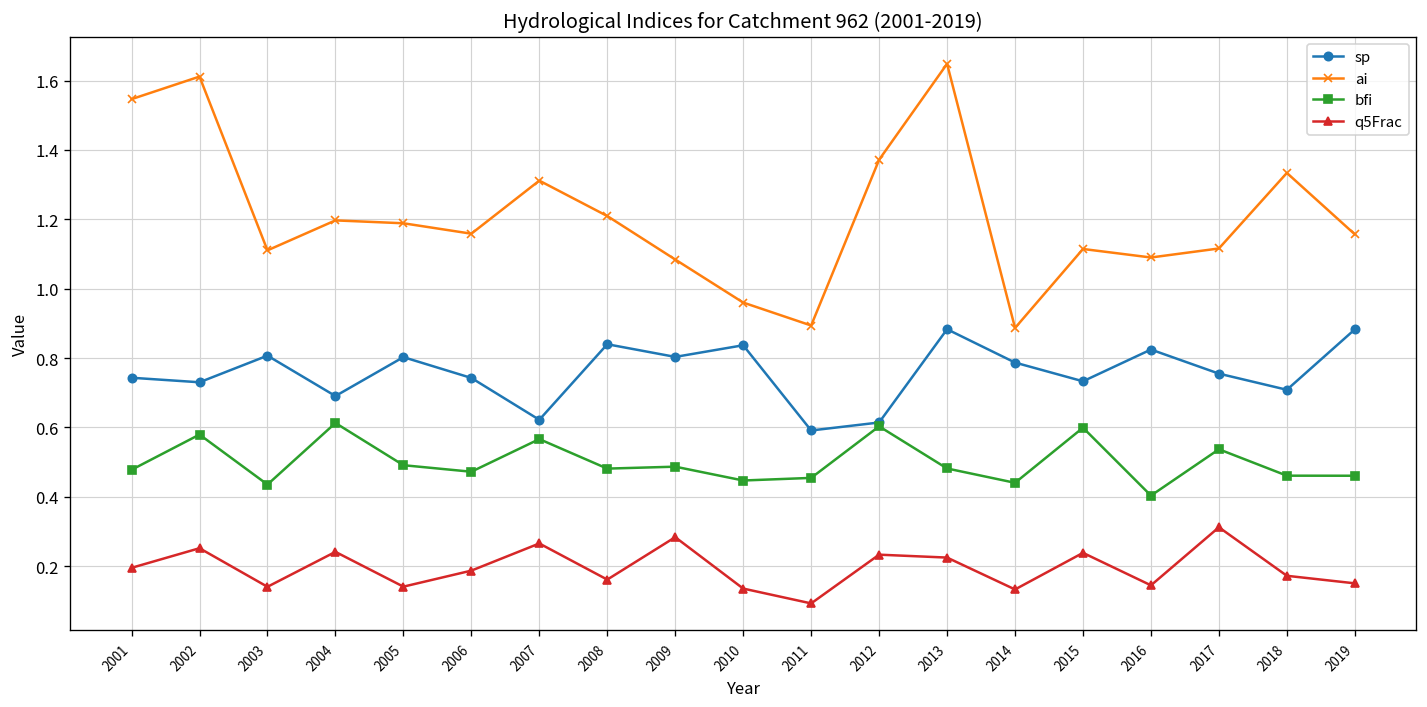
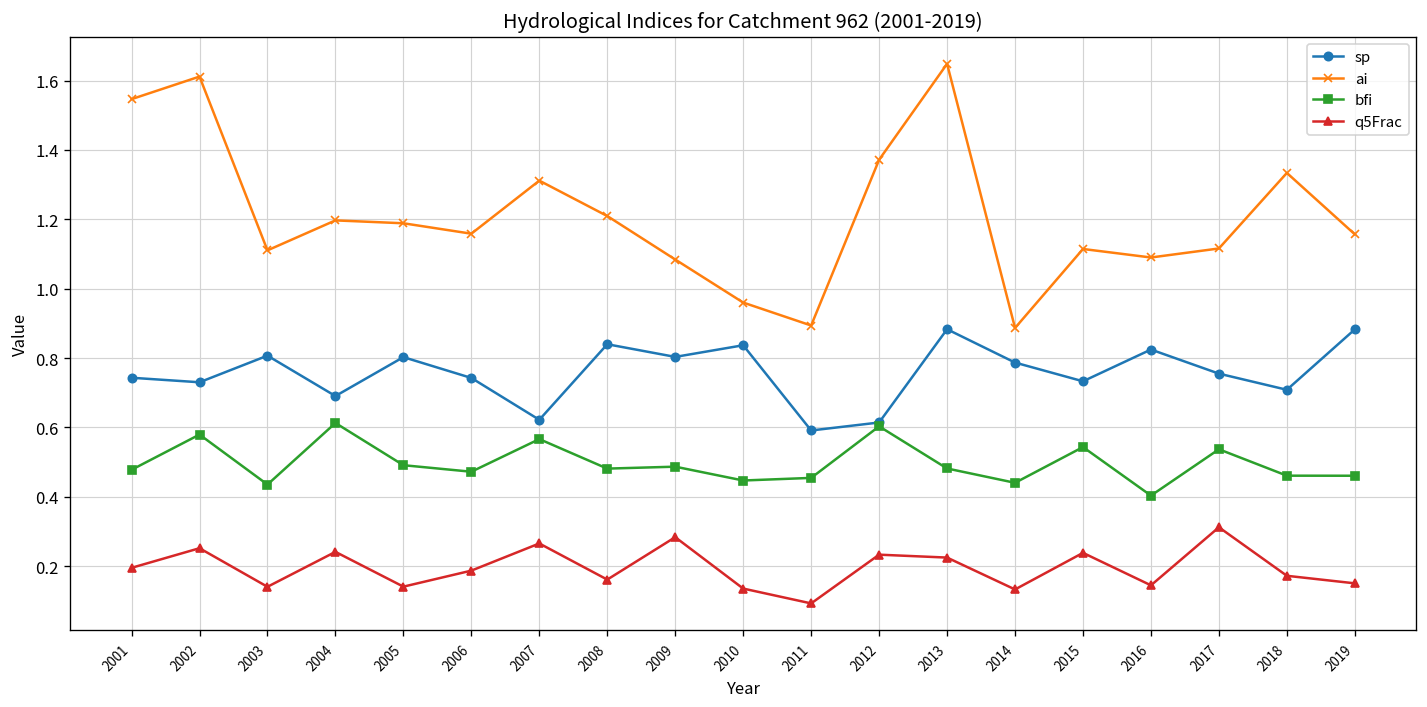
bfi, 2015: 0.60 -> 0.54
